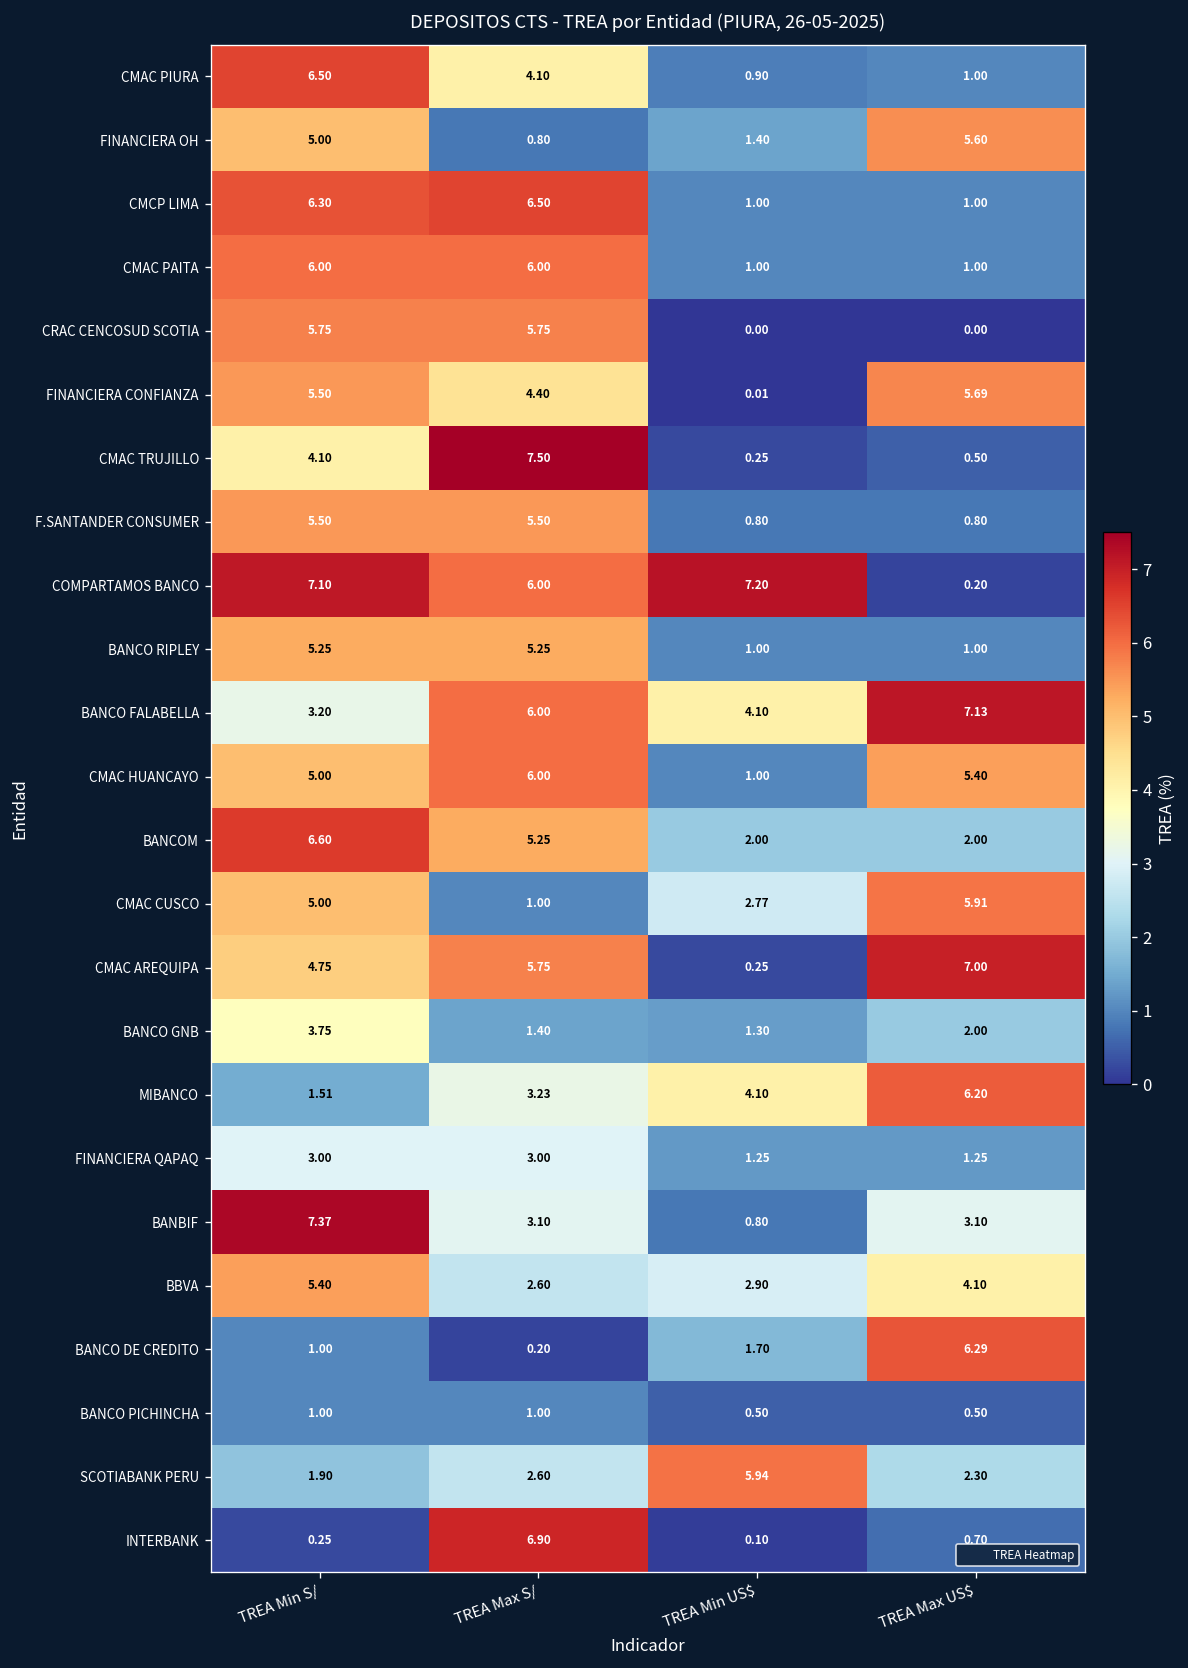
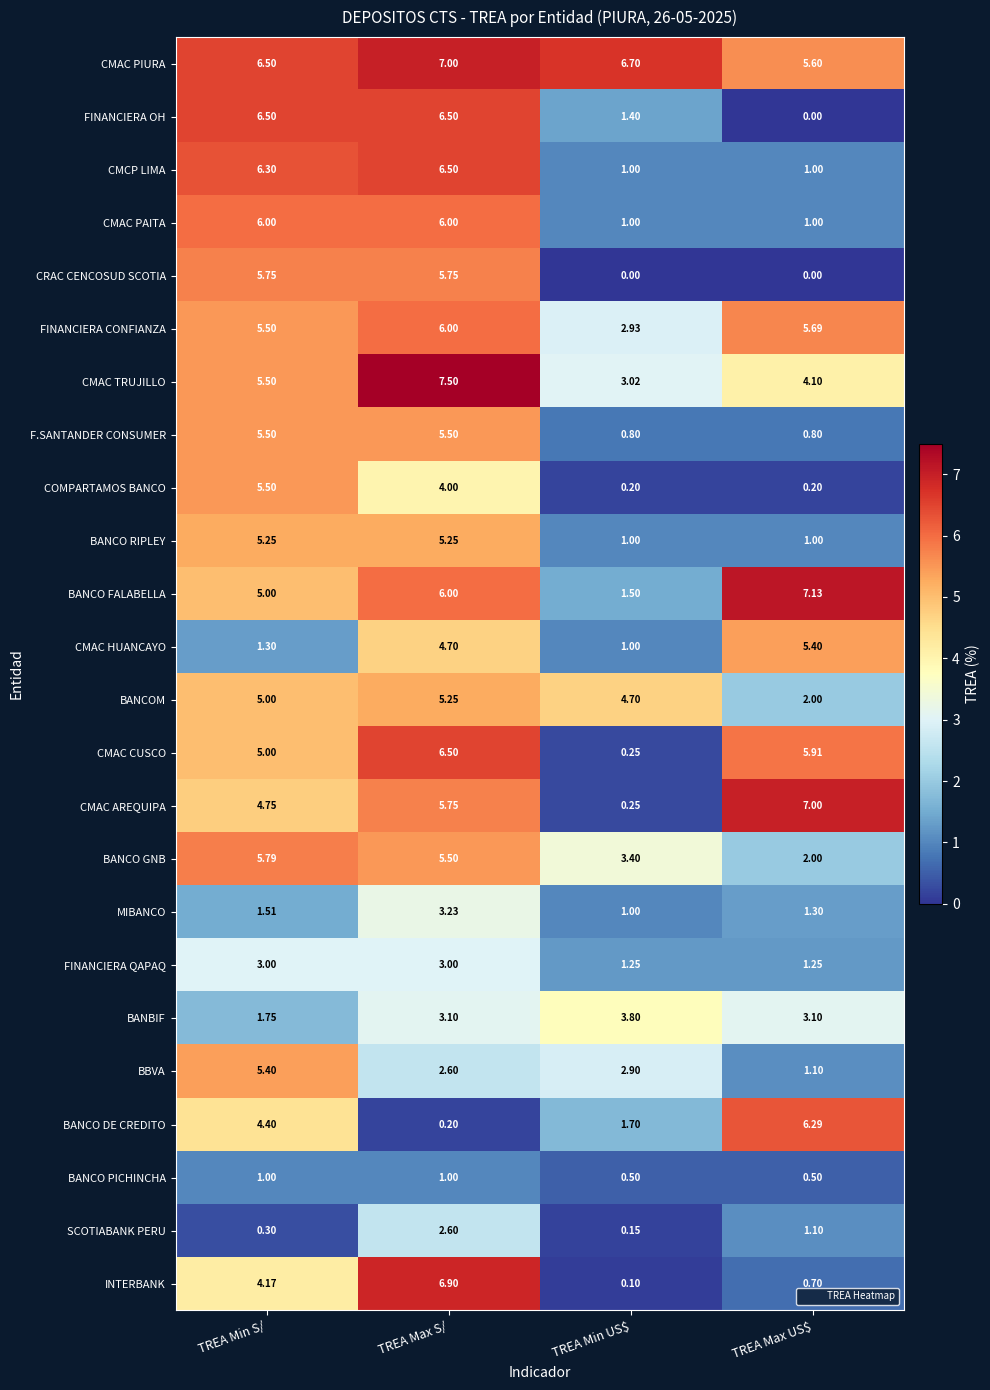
CMAC PIURA, TREA Max S/: 4.10 -> 7.00
CMAC PIURA, TREA Min US$: 0.90 -> 6.70
CMAC PIURA, TREA Max US$: 1.00 -> 5.60
FINANCIERA OH, TREA Min S/: 5.00 -> 6.50
FINANCIERA OH, TREA Max S/: 0.80 -> 6.50
FINANCIERA OH, TREA Max US$: 5.60 -> 0.00
FINANCIERA CONFIANZA, TREA Max S/: 4.40 -> 6.00
FINANCIERA CONFIANZA, TREA Min US$: 0.01 -> 2.93
CMAC TRUJILLO, TREA Min S/: 4.10 -> 5.50
CMAC TRUJILLO, TREA Min US$: 0.25 -> 3.02
CMAC TRUJILLO, TREA Max US$: 0.50 -> 4.10
COMPARTAMOS BANCO, TREA Min S/: 7.10 -> 5.50
COMPARTAMOS BANCO, TREA Max S/: 6.00 -> 4.00
COMPARTAMOS BANCO, TREA Min US$: 7.20 -> 0.20
BANCO FALABELLA, TREA Min S/: 3.20 -> 5.00
BANCO FALABELLA, TREA Min US$: 4.10 -> 1.50
CMAC HUANCAYO, TREA Min S/: 5.00 -> 1.30
CMAC HUANCAYO, TREA Max S/: 6.00 -> 4.70
BANCOM, TREA Min S/: 6.60 -> 5.00
BANCOM, TREA Min US$: 2.00 -> 4.70
CMAC CUSCO, TREA Max S/: 1.00 -> 6.50
CMAC CUSCO, TREA Min US$: 2.77 -> 0.25
BANCO GNB, TREA Min S/: 3.75 -> 5.79
BANCO GNB, TREA Max S/: 1.40 -> 5.50
BANCO GNB, TREA Min US$: 1.30 -> 3.40
MIBANCO, TREA Min US$: 4.10 -> 1.00
MIBANCO, TREA Max US$: 6.20 -> 1.30
BANBIF, TREA Min S/: 7.37 -> 1.75
BANBIF, TREA Min US$: 0.80 -> 3.80
BBVA, TREA Max US$: 4.10 -> 1.10
BANCO DE CREDITO, TREA Min S/: 1.00 -> 4.40
SCOTIABANK PERU, TREA Min S/: 1.90 -> 0.30
SCOTIABANK PERU, TREA Min US$: 5.94 -> 0.15
SCOTIABANK PERU, TREA Max US$: 2.30 -> 1.10
INTERBANK, TREA Min S/: 0.25 -> 4.17
